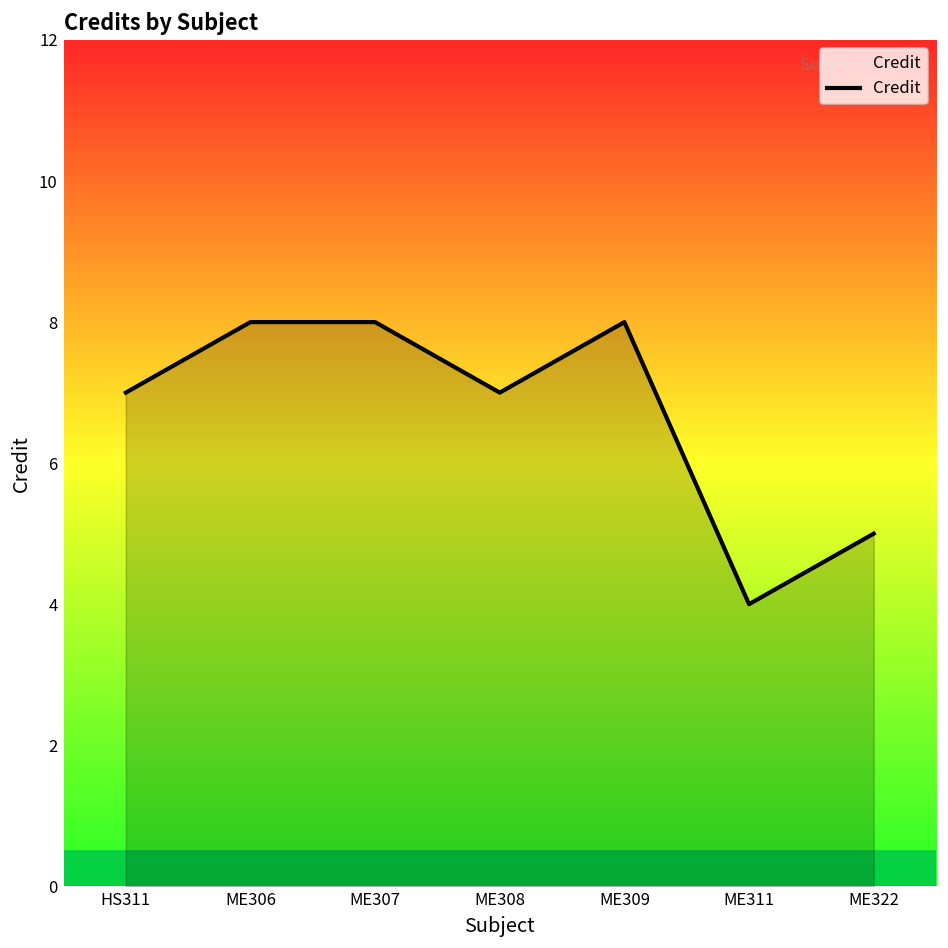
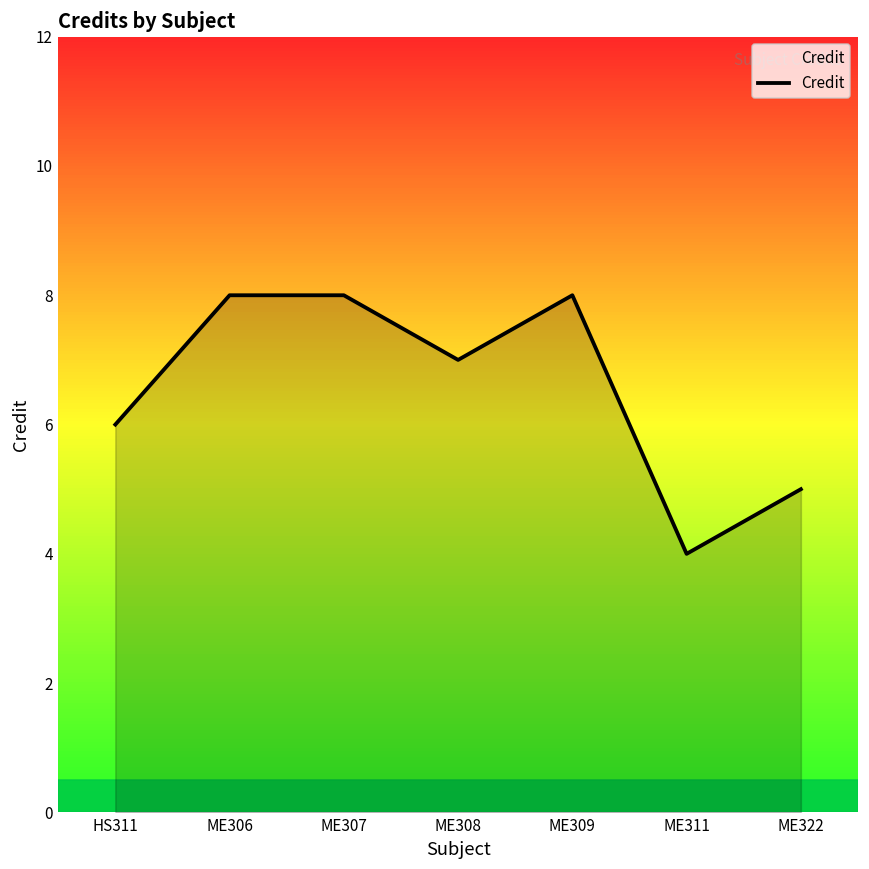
HS311: 7 -> 6
